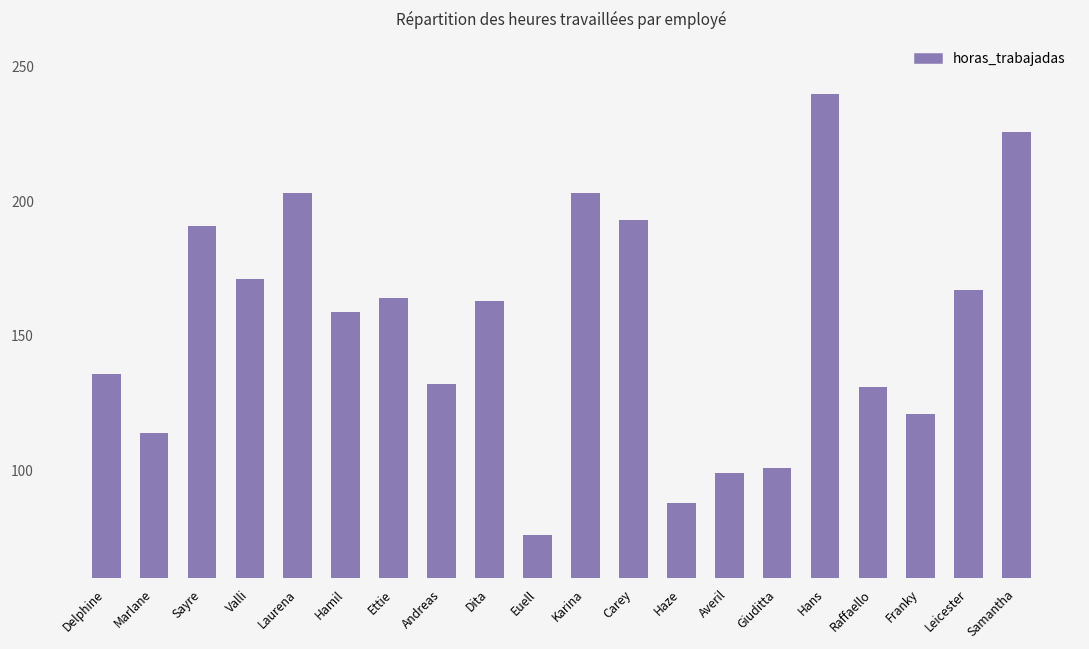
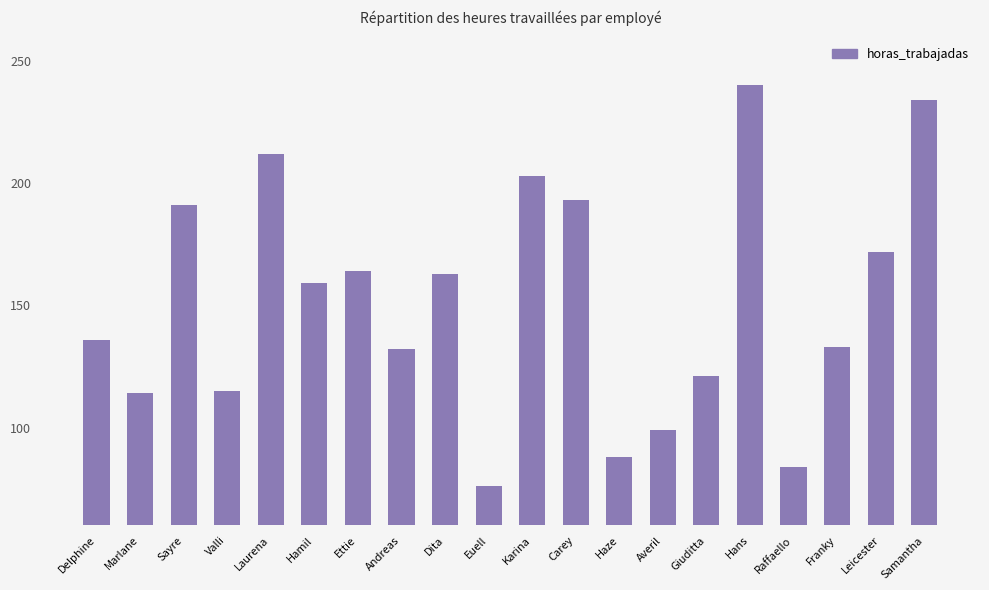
Valli: 171 -> 115
Laurena: 203 -> 212
Giuditta: 101 -> 121
Raffaello: 131 -> 84
Franky: 121 -> 133
Leicester: 167 -> 172
Samantha: 226 -> 234
